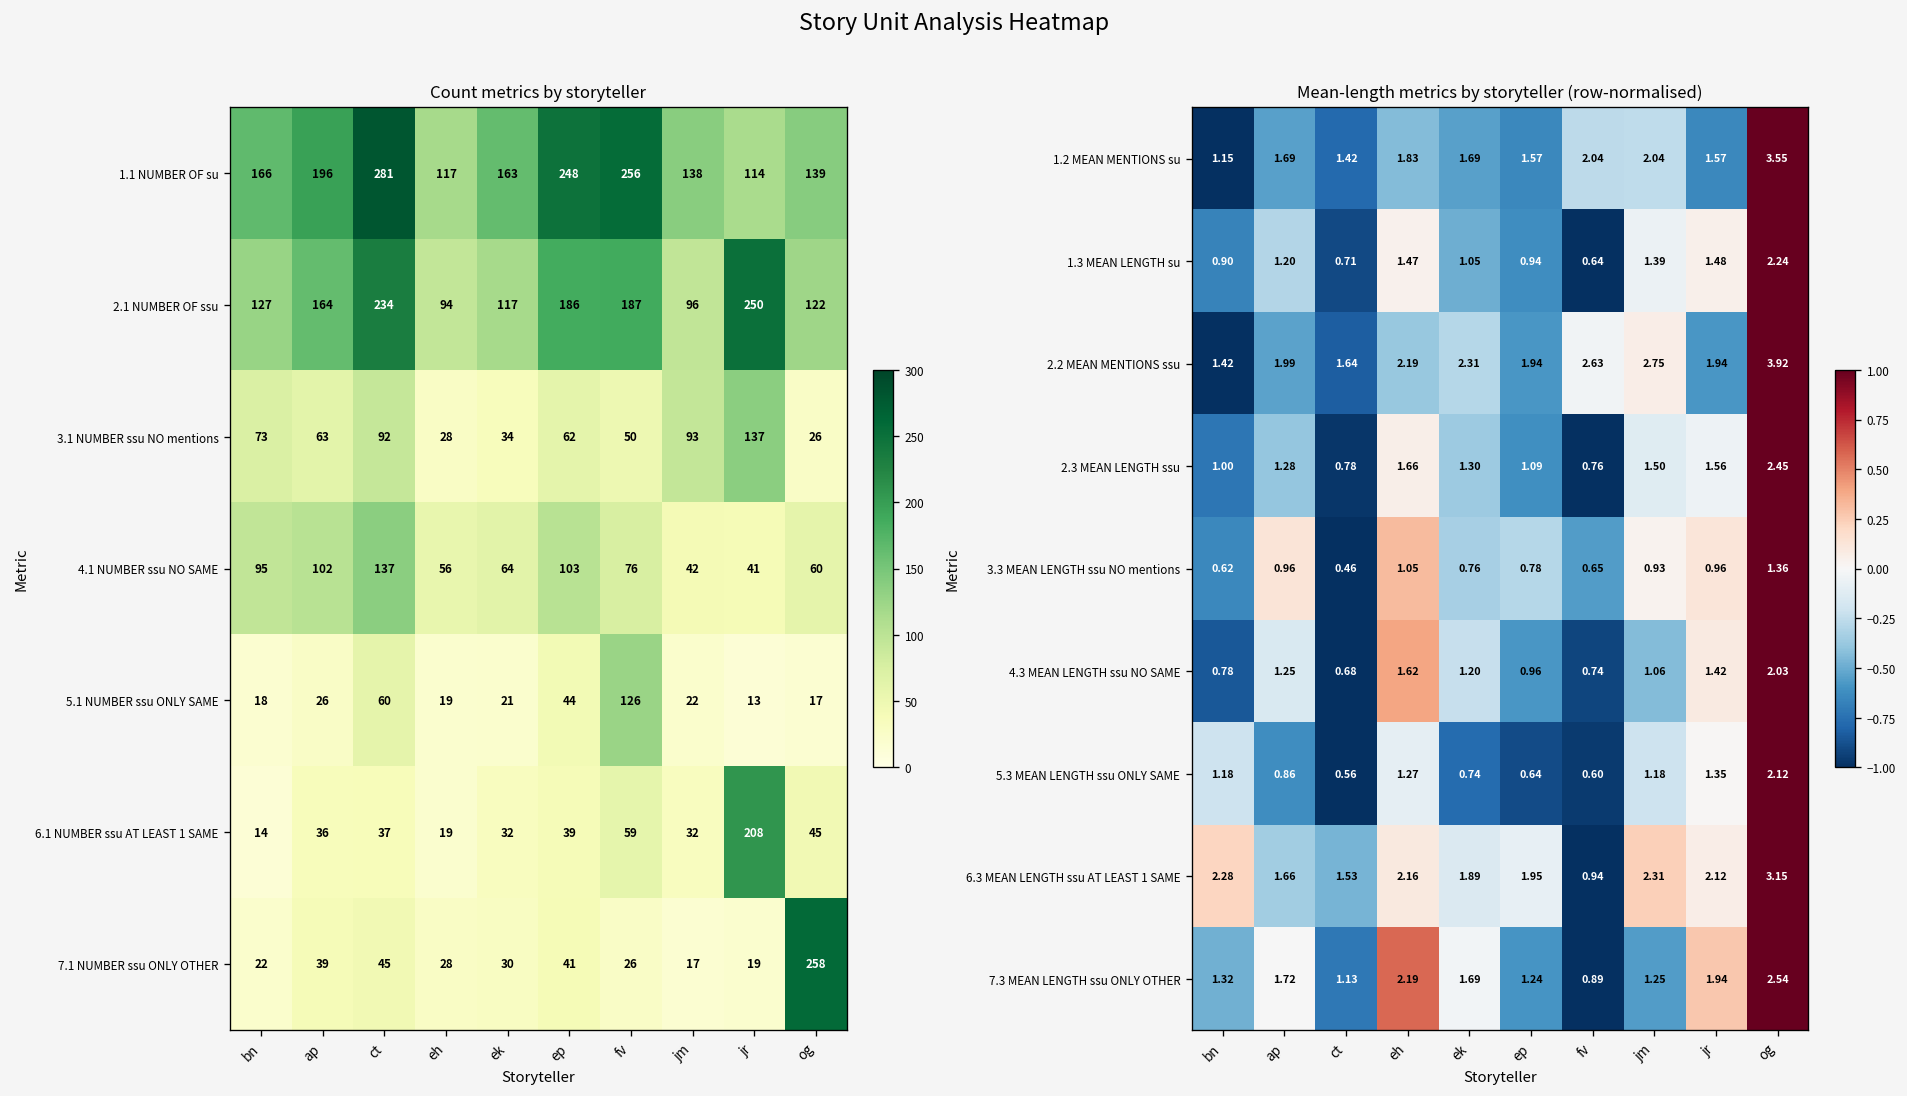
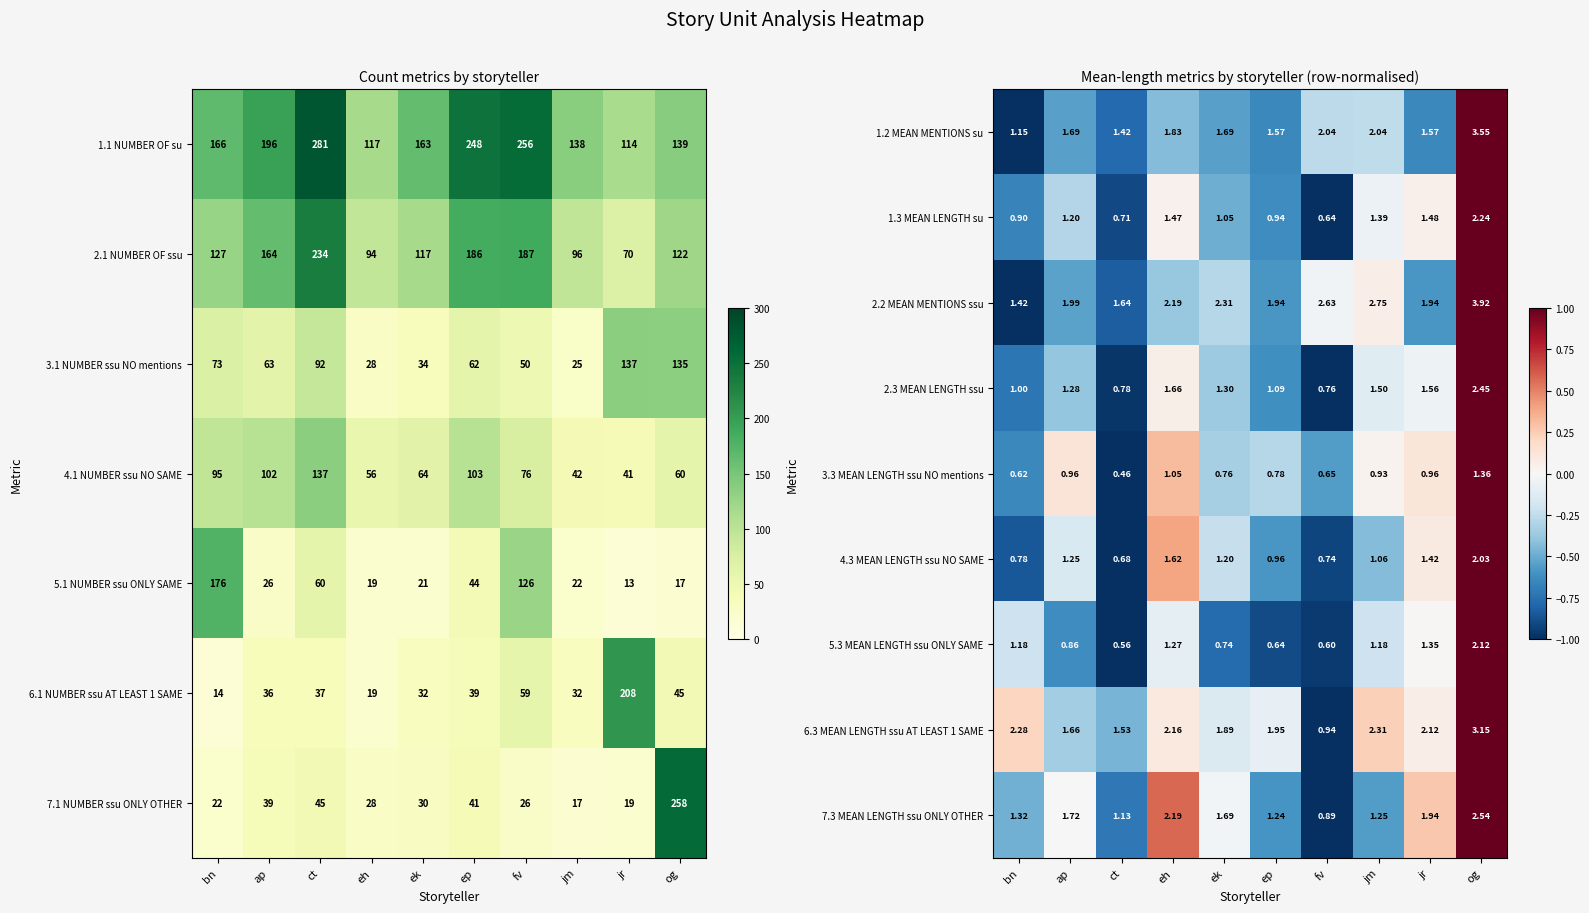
Count metrics by storyteller, 2.1 NUMBER OF ssu, jr: 250 -> 70
Count metrics by storyteller, 3.1 NUMBER ssu NO mentions, jm: 93 -> 25
Count metrics by storyteller, 3.1 NUMBER ssu NO mentions, og: 26 -> 135
Count metrics by storyteller, 5.1 NUMBER ssu ONLY SAME, bn: 18 -> 176
